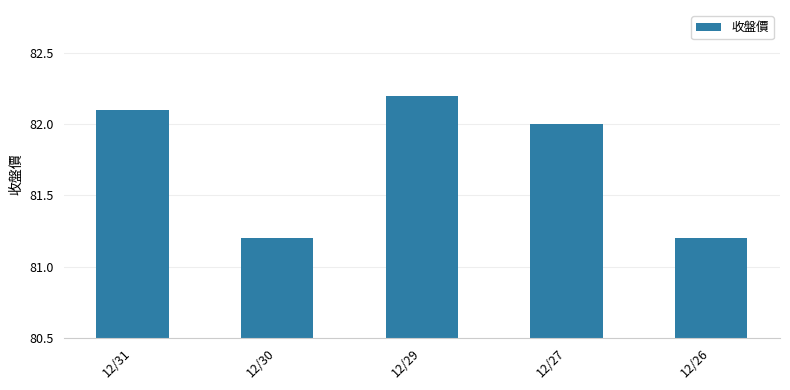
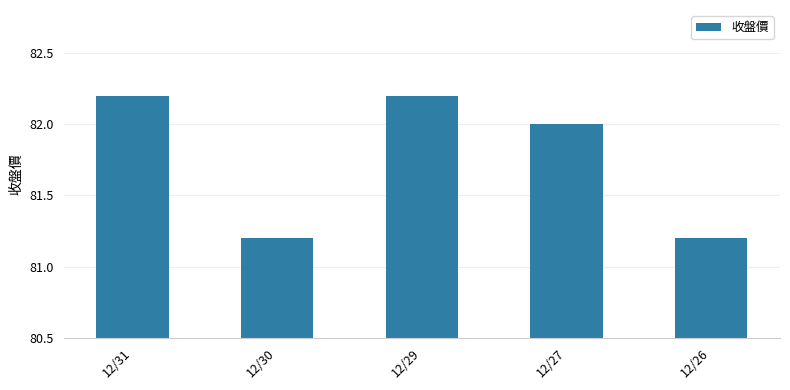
12/31: 82.1 -> 82.2
